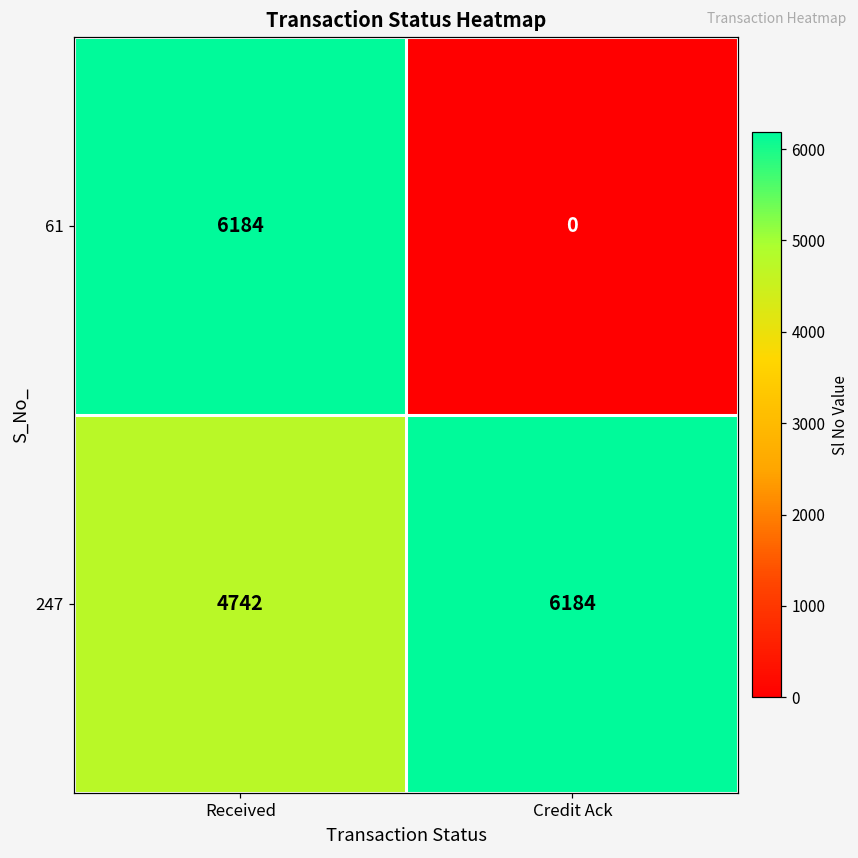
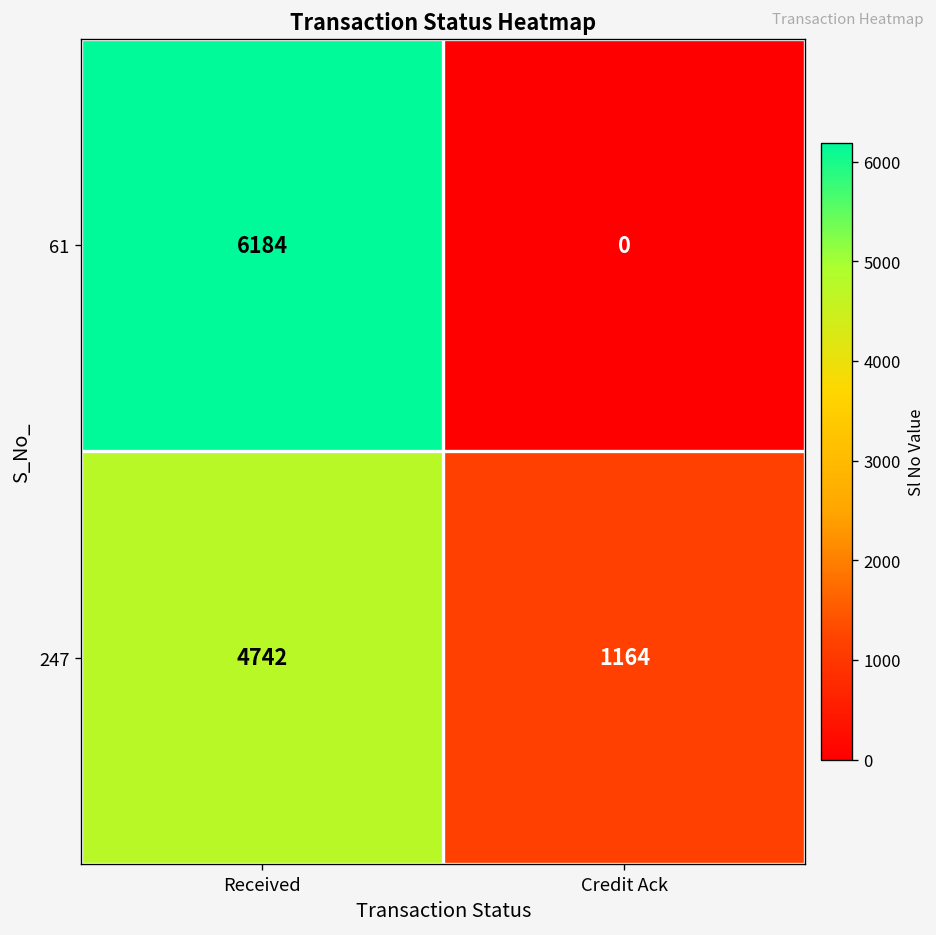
247, Credit Ack: 6184 -> 1164
